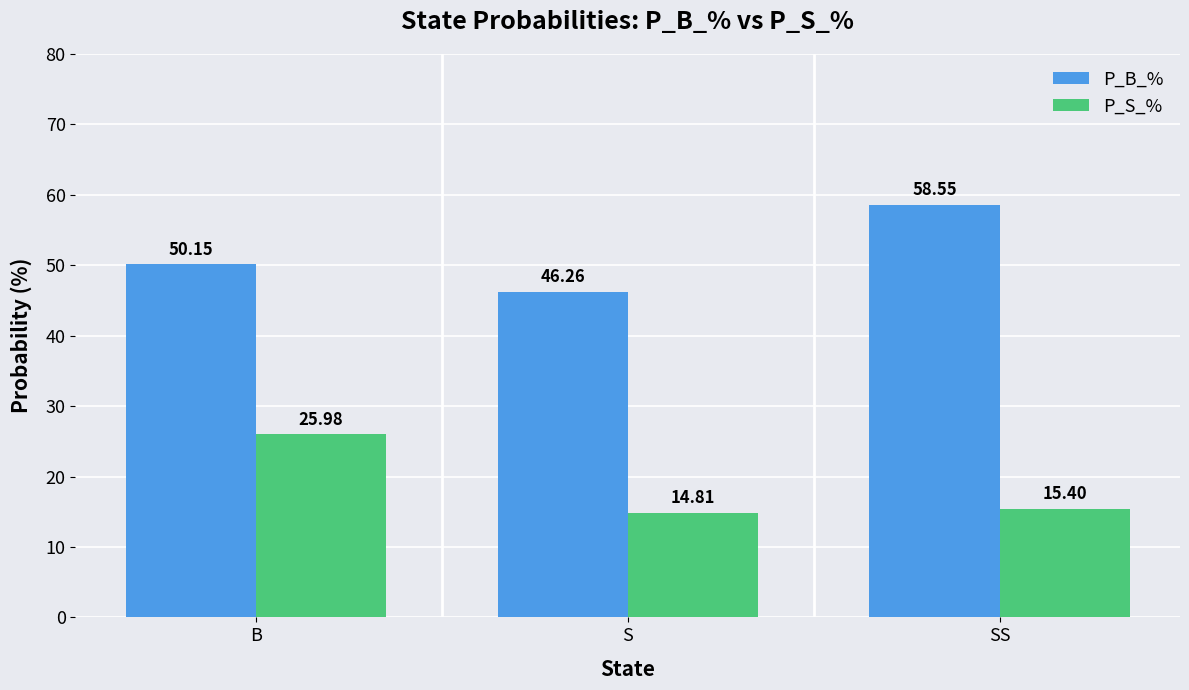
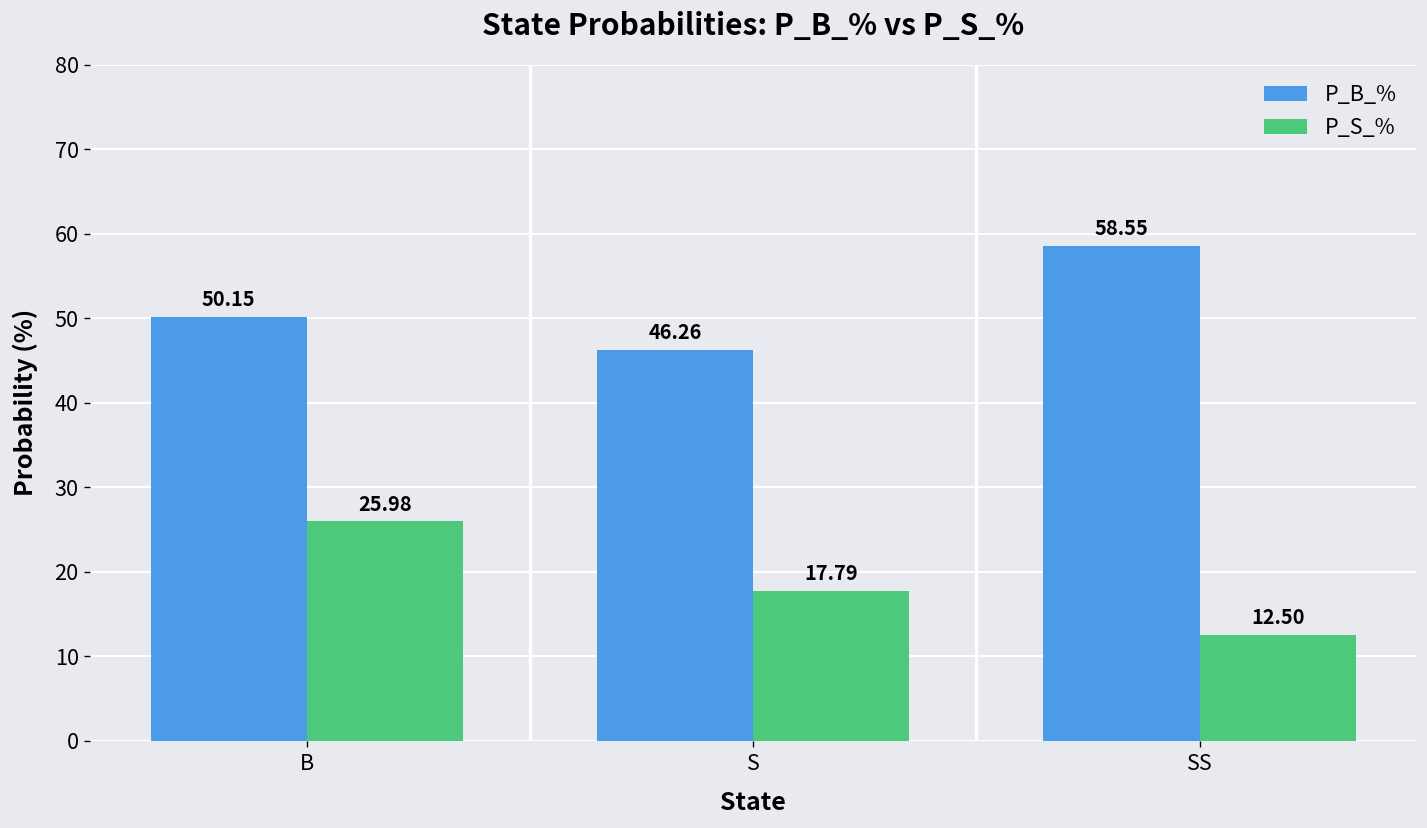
P_S_%, S: 14.81 -> 17.79
P_S_%, SS: 15.40 -> 12.50
